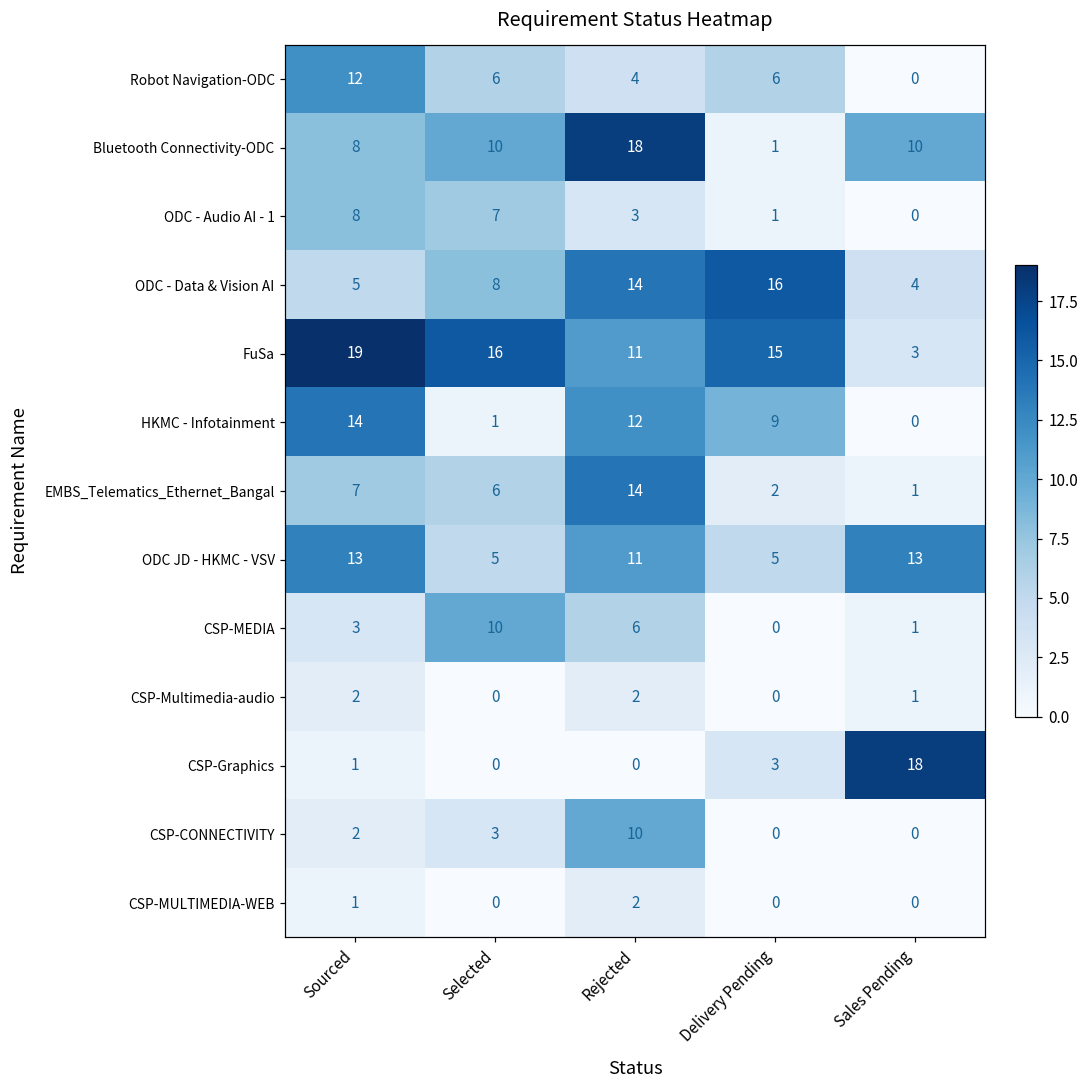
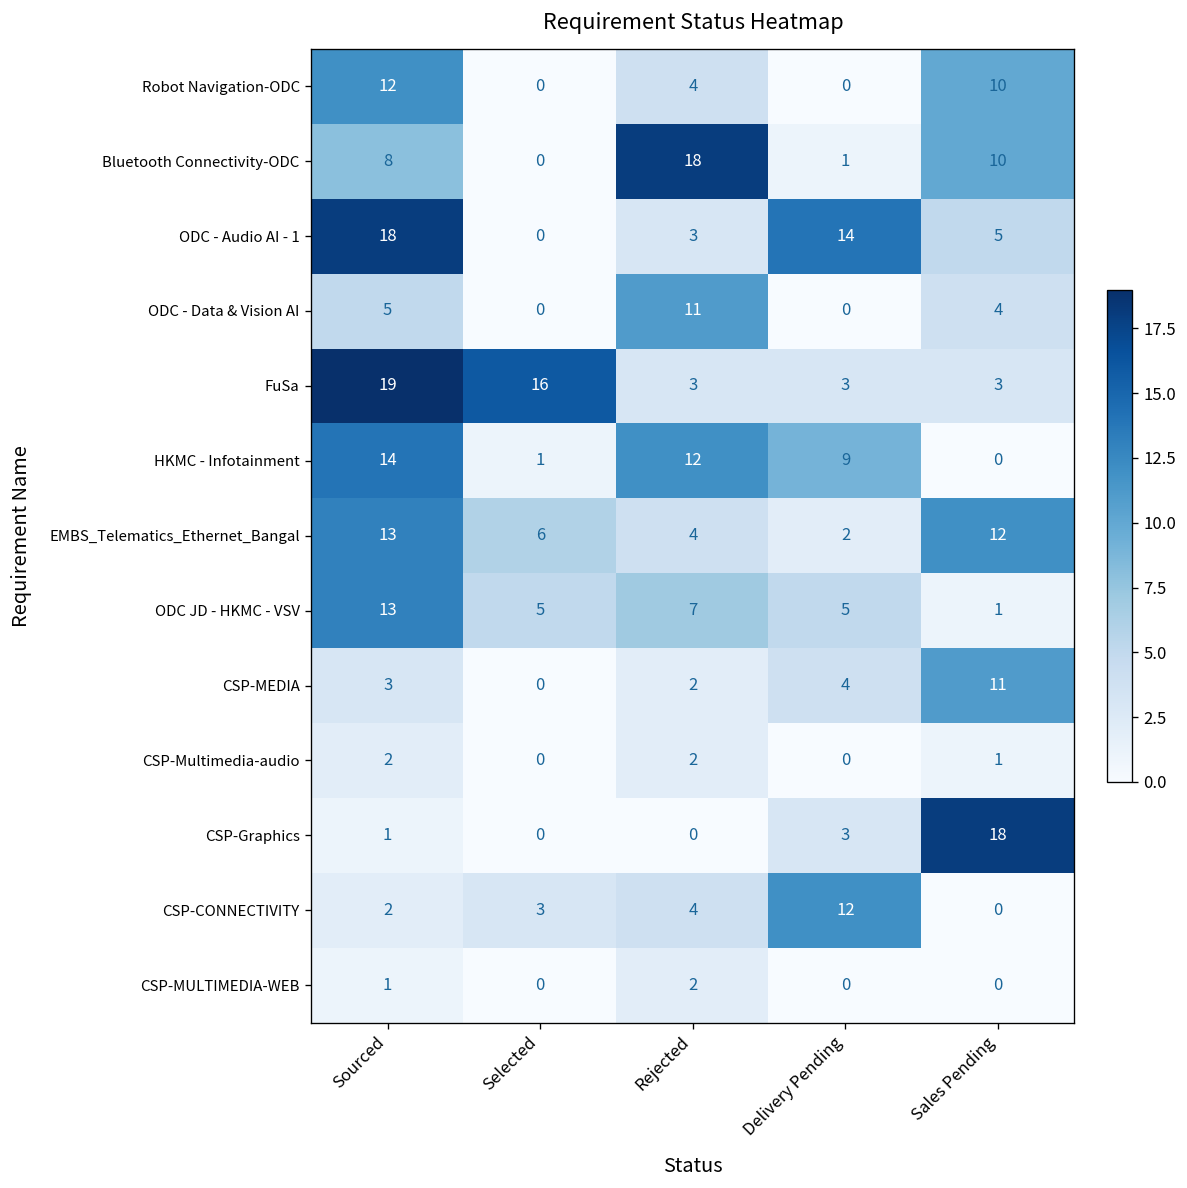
Robot Navigation-ODC, Selected: 6 -> 0
Robot Navigation-ODC, Delivery Pending: 6 -> 0
Robot Navigation-ODC, Sales Pending: 0 -> 10
Bluetooth Connectivity-ODC, Selected: 10 -> 0
ODC - Audio AI - 1, Sourced: 8 -> 18
ODC - Audio AI - 1, Selected: 7 -> 0
ODC - Audio AI - 1, Delivery Pending: 1 -> 14
ODC - Audio AI - 1, Sales Pending: 0 -> 5
ODC - Data & Vision AI, Selected: 8 -> 0
ODC - Data & Vision AI, Rejected: 14 -> 11
ODC - Data & Vision AI, Delivery Pending: 16 -> 0
FuSa, Rejected: 11 -> 3
FuSa, Delivery Pending: 15 -> 3
EMBS_Telematics_Ethernet_Bangal, Sourced: 7 -> 13
EMBS_Telematics_Ethernet_Bangal, Rejected: 14 -> 4
EMBS_Telematics_Ethernet_Bangal, Sales Pending: 1 -> 12
ODC JD - HKMC - VSV, Rejected: 11 -> 7
ODC JD - HKMC - VSV, Sales Pending: 13 -> 1
CSP-MEDIA, Selected: 10 -> 0
CSP-MEDIA, Rejected: 6 -> 2
CSP-MEDIA, Delivery Pending: 0 -> 4
CSP-MEDIA, Sales Pending: 1 -> 11
CSP-CONNECTIVITY, Rejected: 10 -> 4
CSP-CONNECTIVITY, Delivery Pending: 0 -> 12
